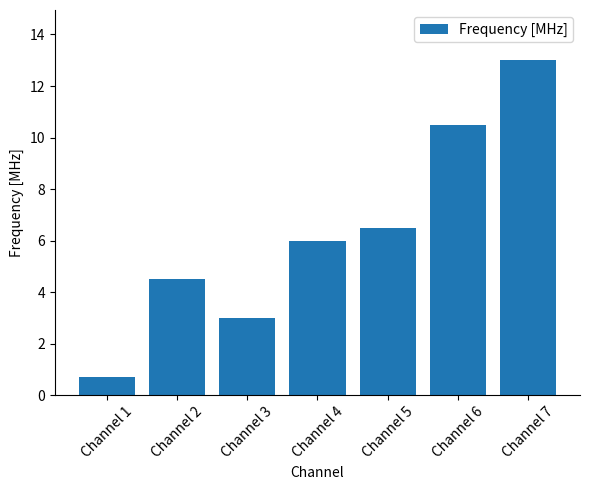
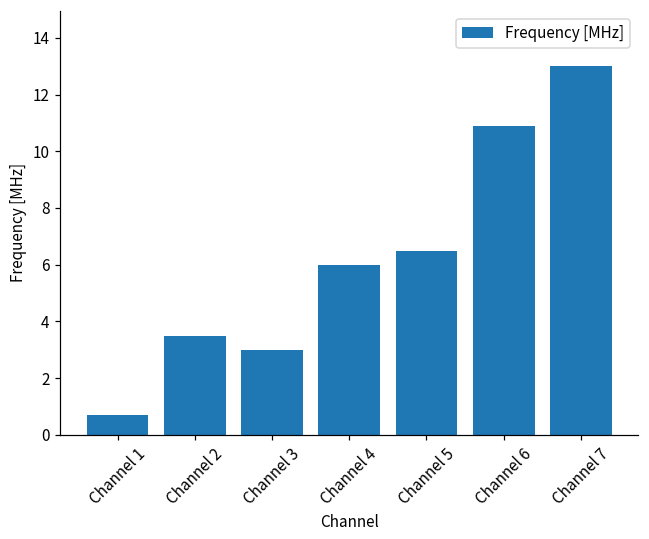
Channel 2: 4.5 -> 3.5
Channel 6: 10.5 -> 10.9
